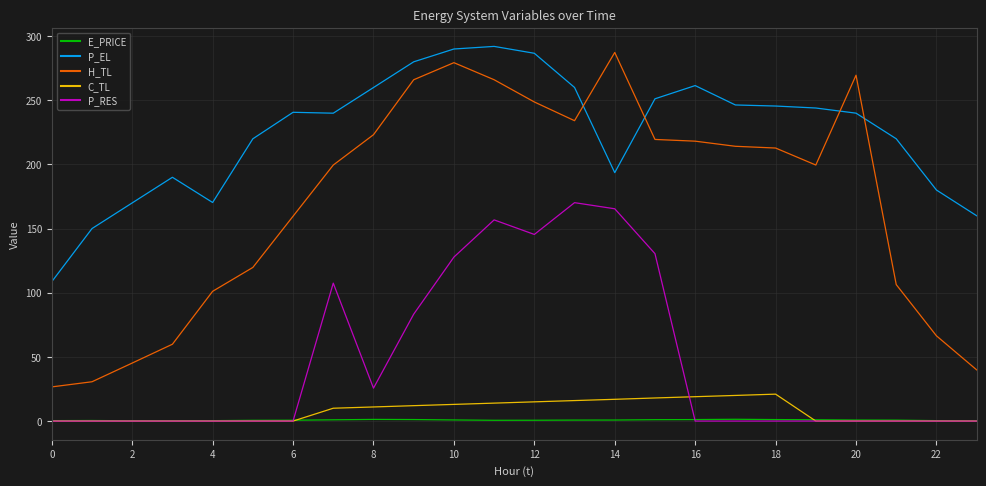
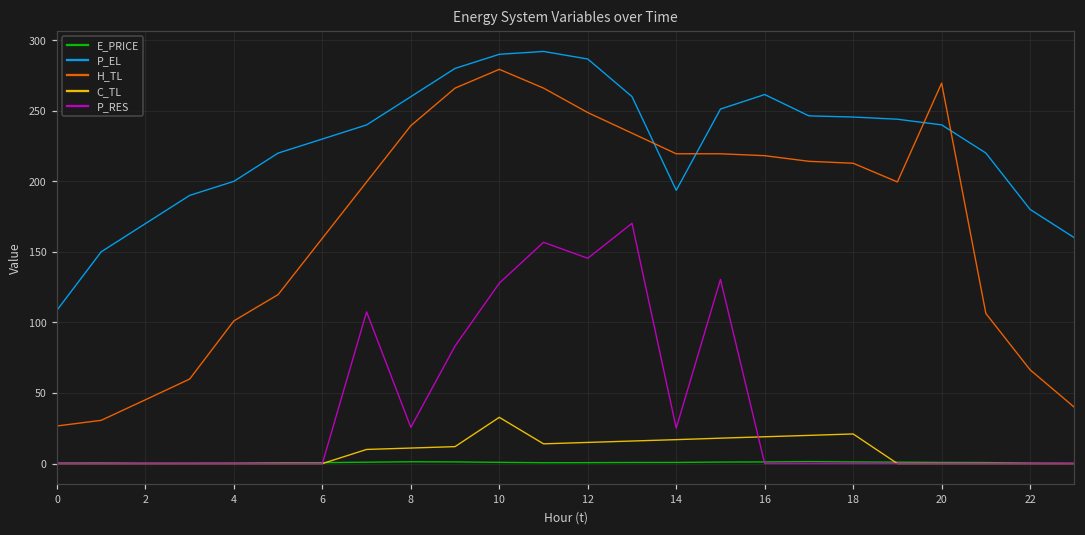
P_EL, 4: 170 -> 200
P_EL, 6: 241 -> 230
H_TL, 8: 223 -> 239
C_TL, 10: 13 -> 33
H_TL, 14: 287 -> 220
P_RES, 14: 165 -> 25
